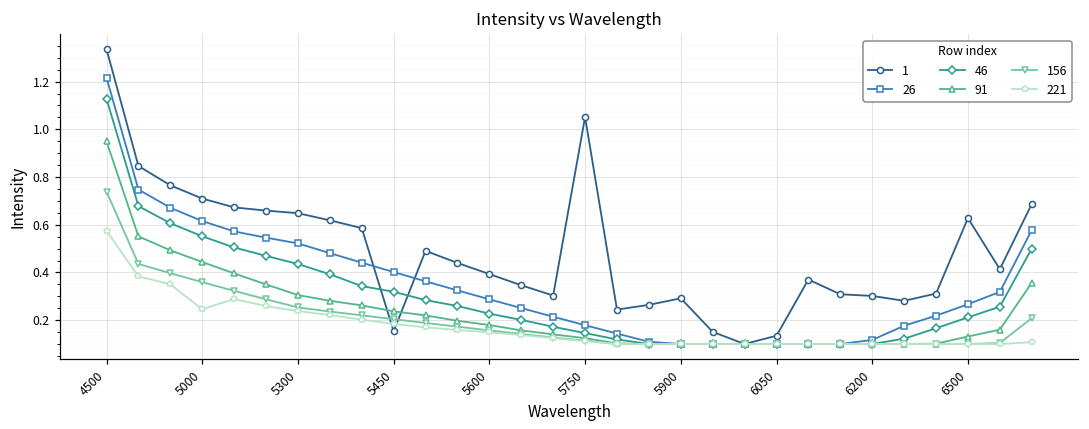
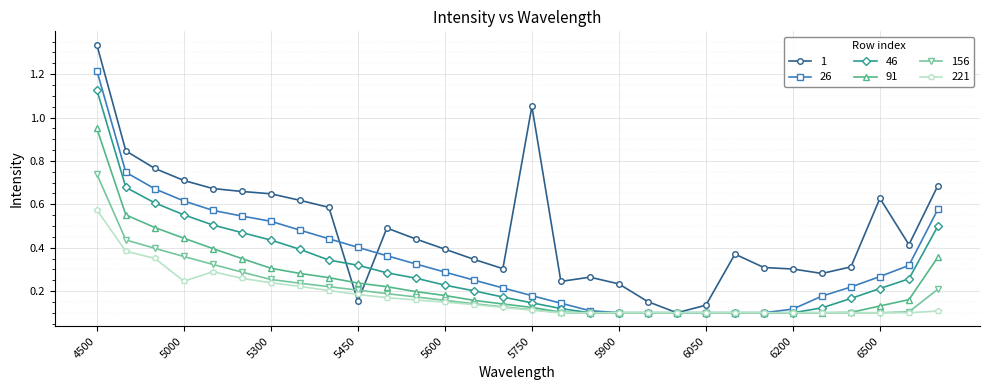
1, 5900: 0.29 -> 0.23
